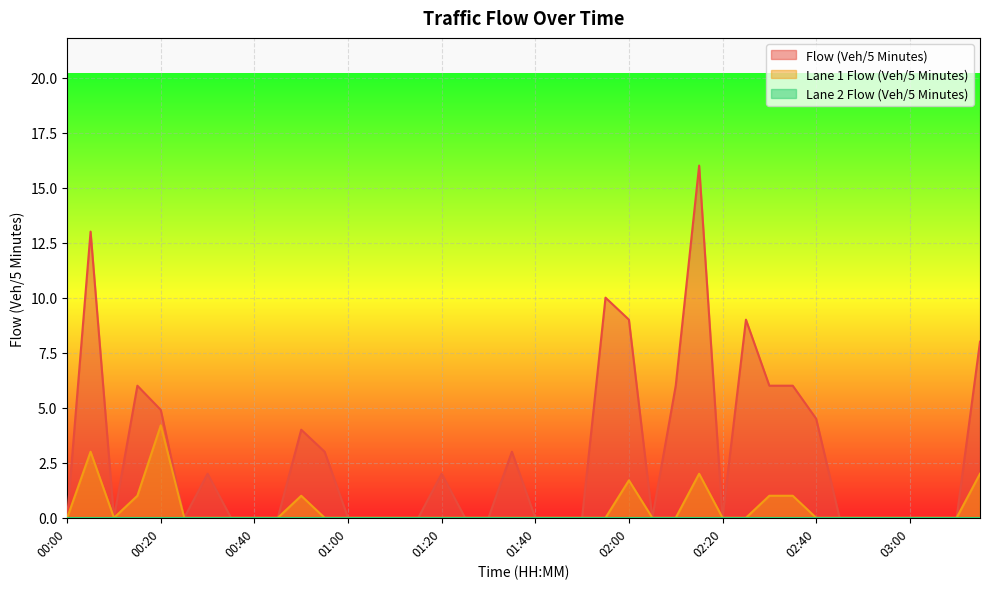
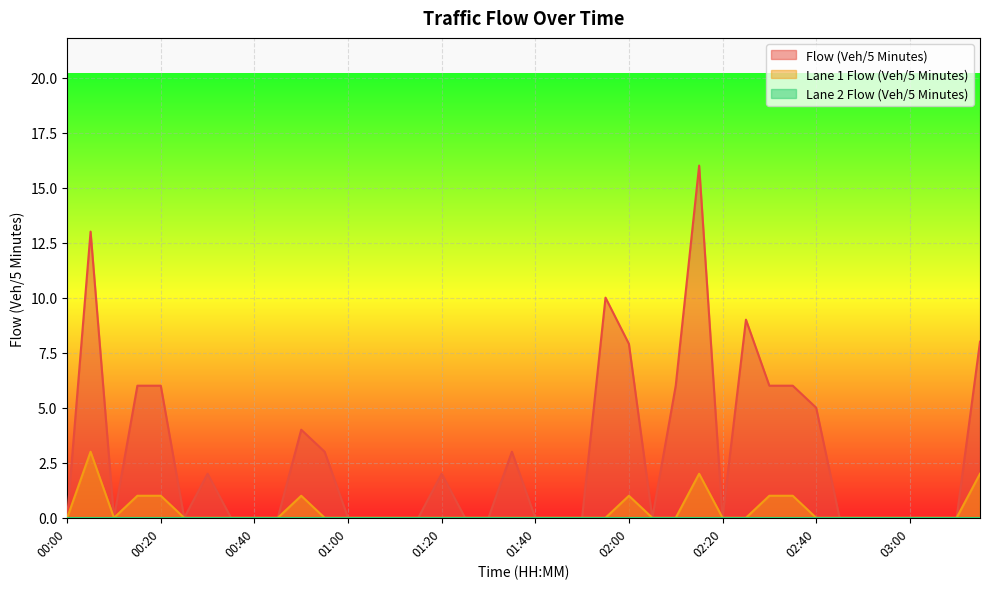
Flow (Veh/5 Minutes), 00:20: 4.9 -> 6.0
Lane 1 Flow (Veh/5 Minutes), 00:20: 4.2 -> 1.0
Flow (Veh/5 Minutes), 02:00: 9.0 -> 7.9
Lane 1 Flow (Veh/5 Minutes), 02:00: 1.7 -> 1.0
Flow (Veh/5 Minutes), 02:40: 4.5 -> 5.0
